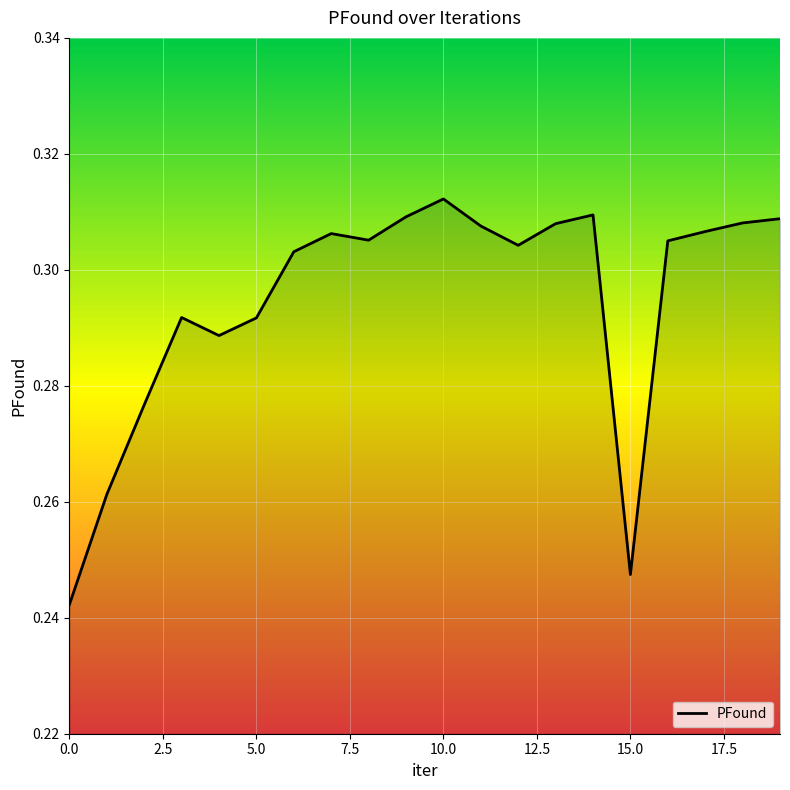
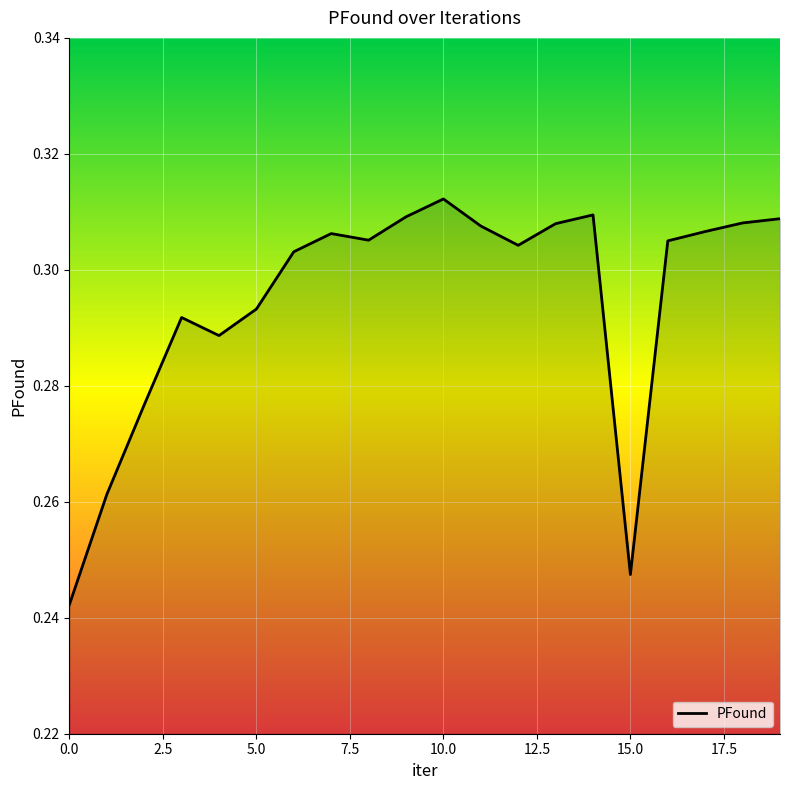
5.0: 0.292 -> 0.293
